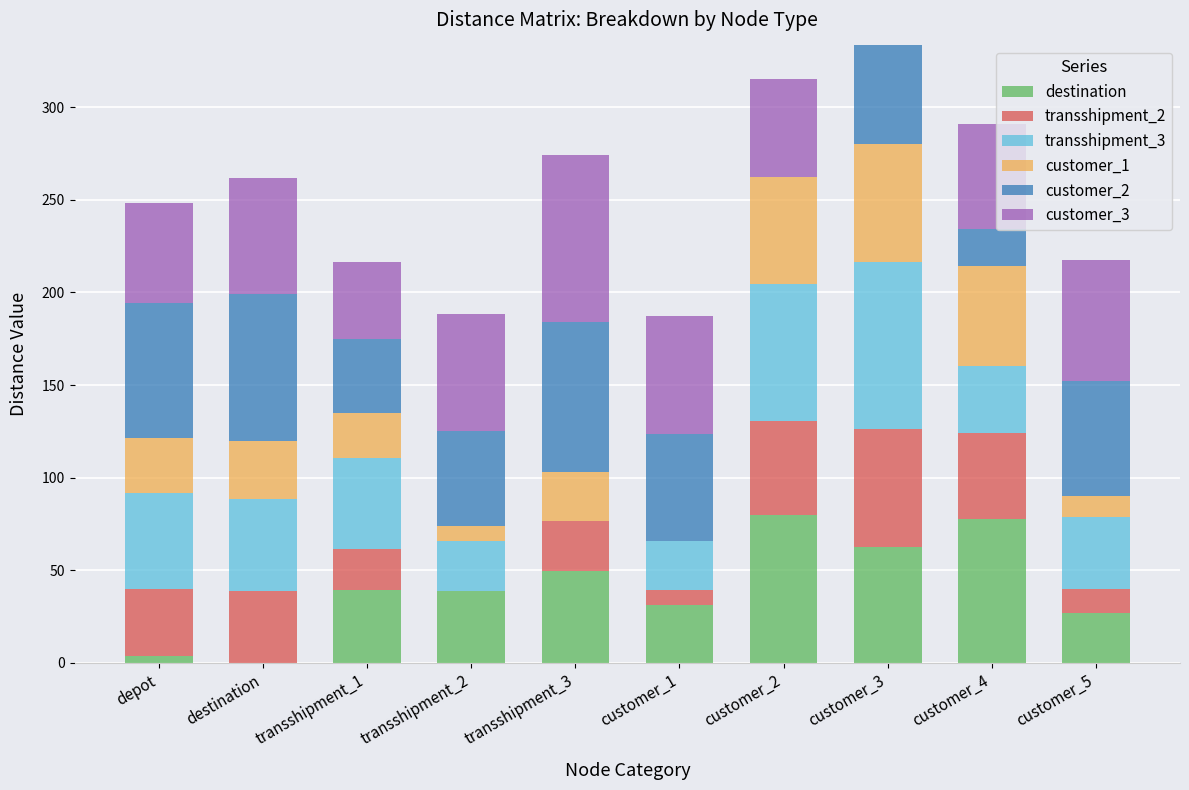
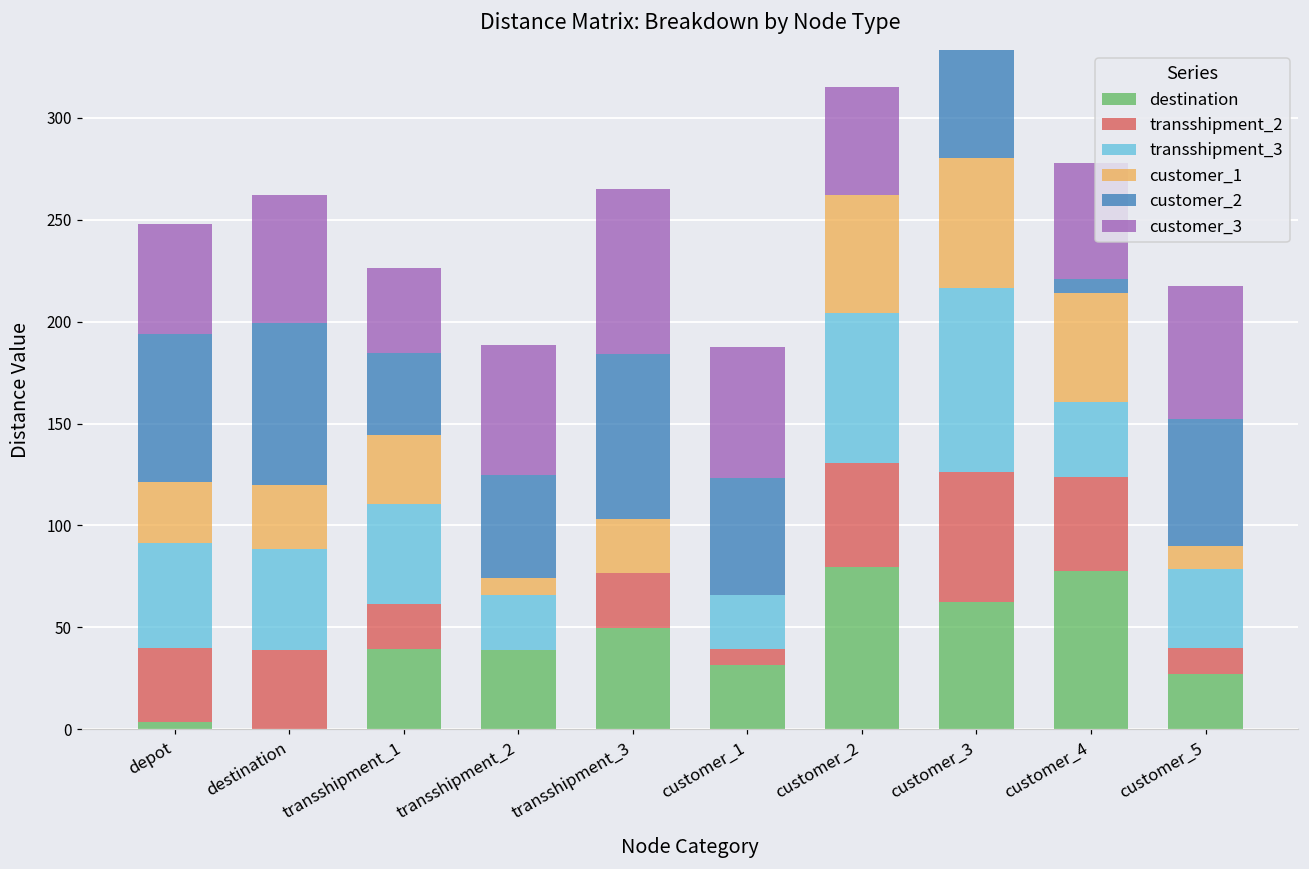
customer_1, transshipment_1: 24 -> 34
customer_3, transshipment_3: 90 -> 81
customer_2, customer_4: 20 -> 7
